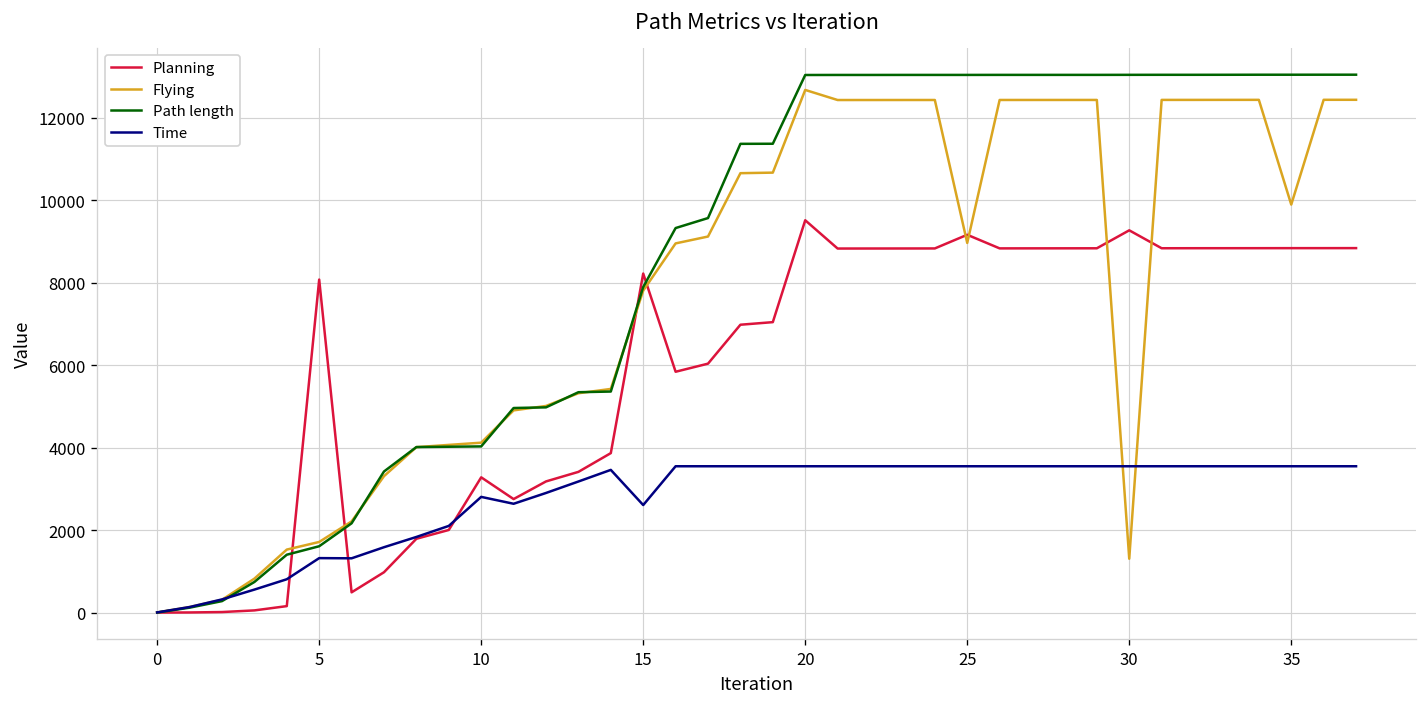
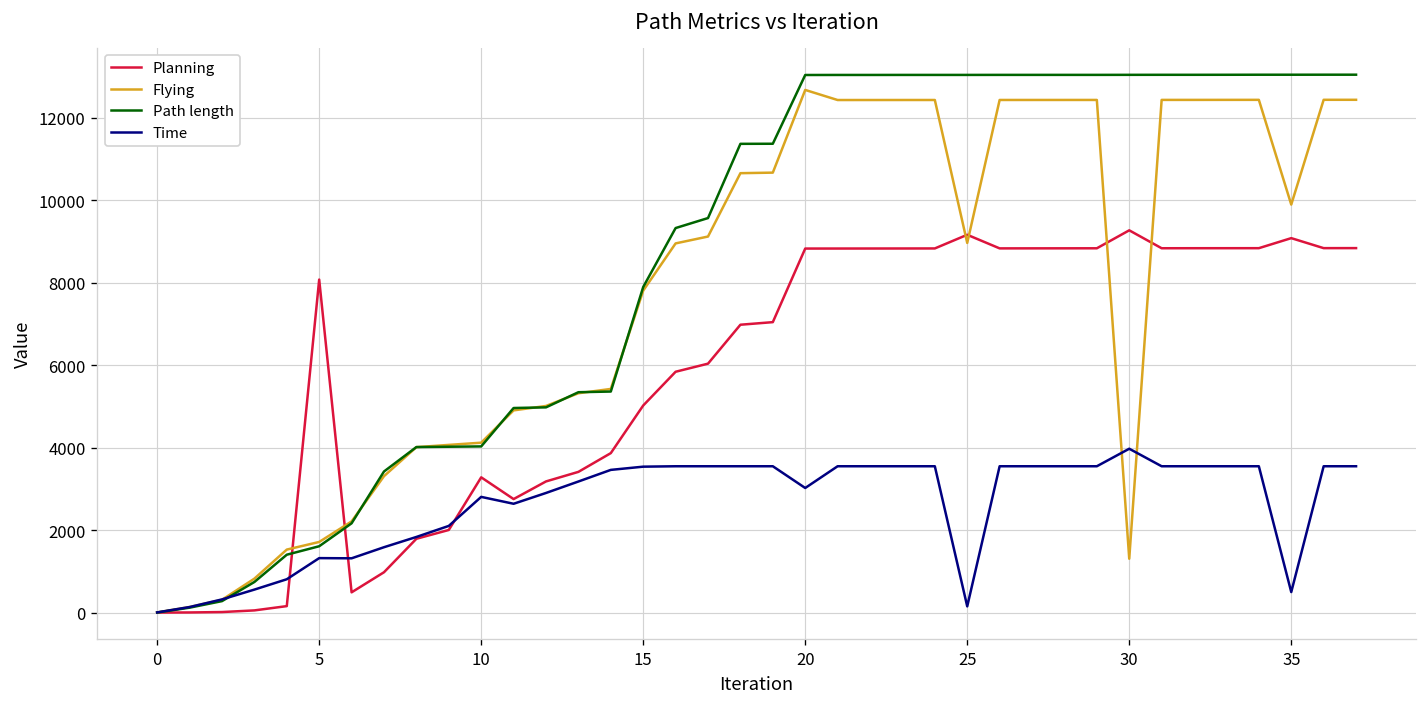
Planning, 15: 8200 -> 5000
Time, 15: 2600 -> 3500
Planning, 20: 9500 -> 8800
Time, 20: 3500 -> 3000
Time, 25: 3500 -> 200
Time, 30: 3500 -> 4000
Planning, 35: 8800 -> 9100
Time, 35: 3500 -> 500
